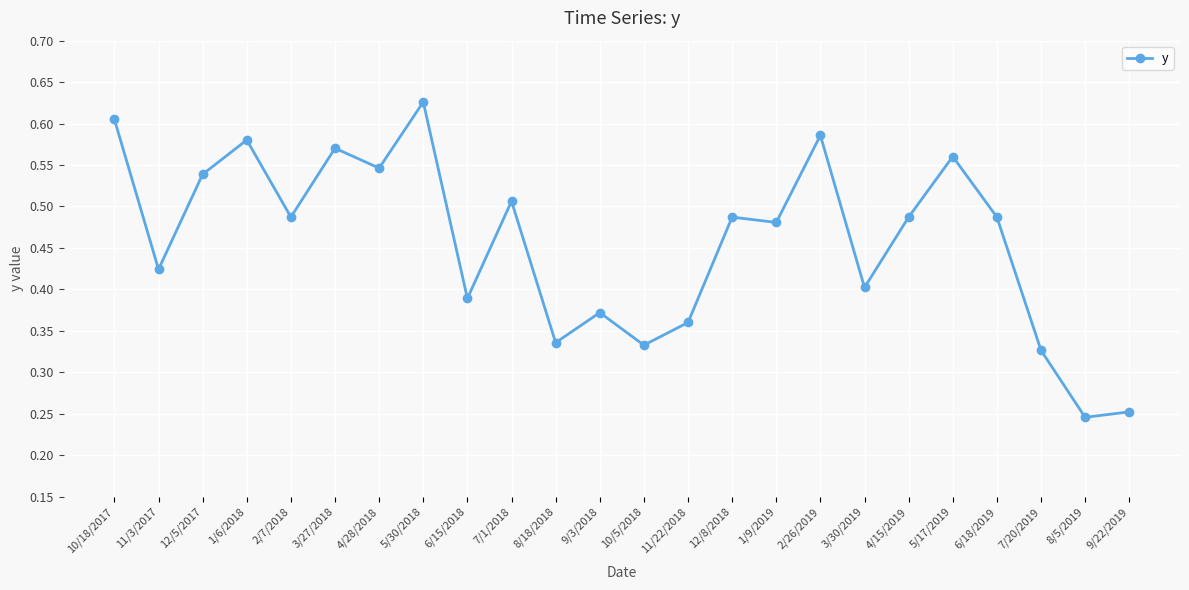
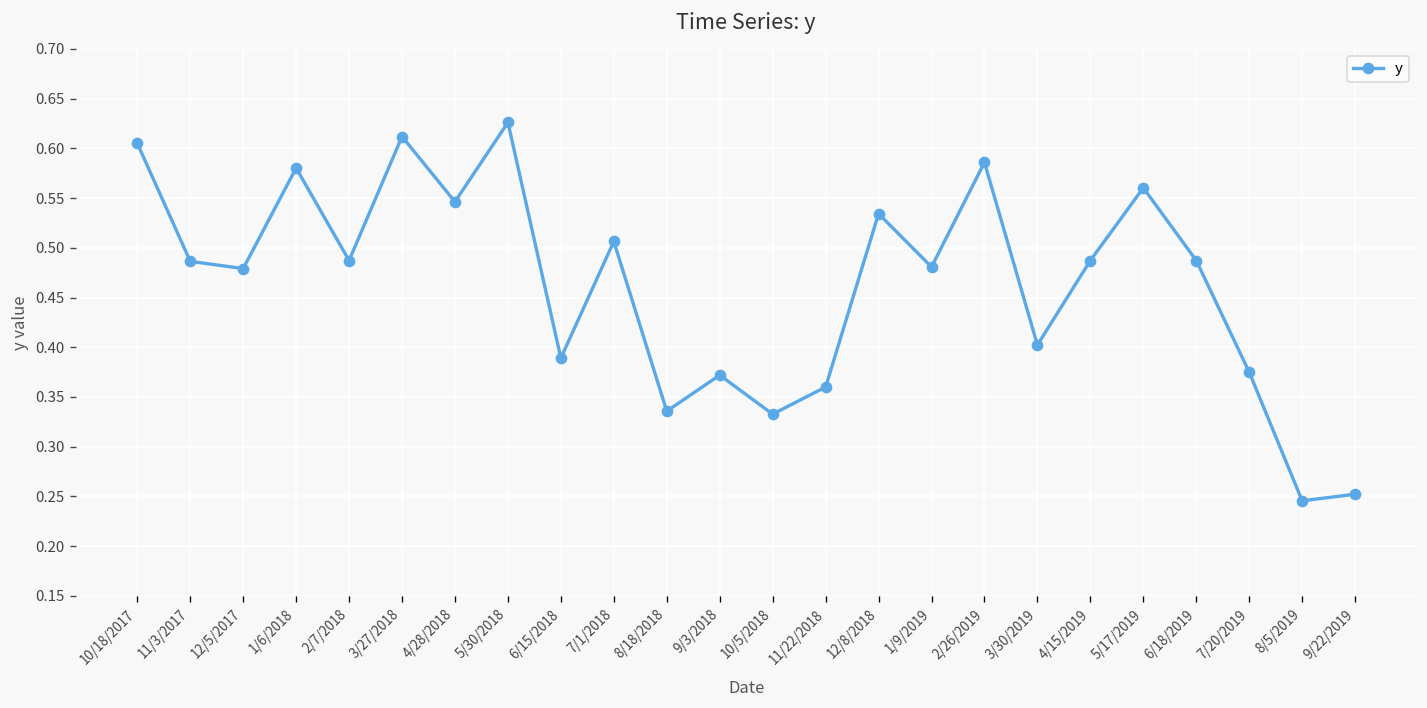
11/3/2017: 0.42 -> 0.49
12/5/2017: 0.54 -> 0.48
3/27/2018: 0.57 -> 0.61
12/8/2018: 0.49 -> 0.53
7/20/2019: 0.33 -> 0.37
